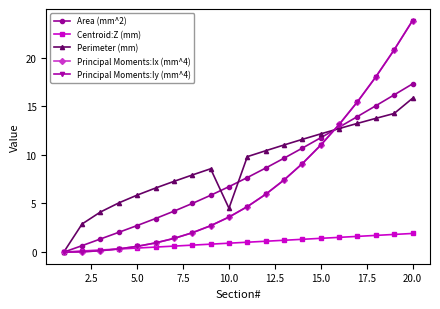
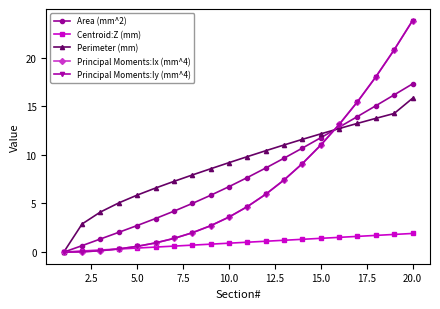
Perimeter (mm), 10.0: 5 -> 9
